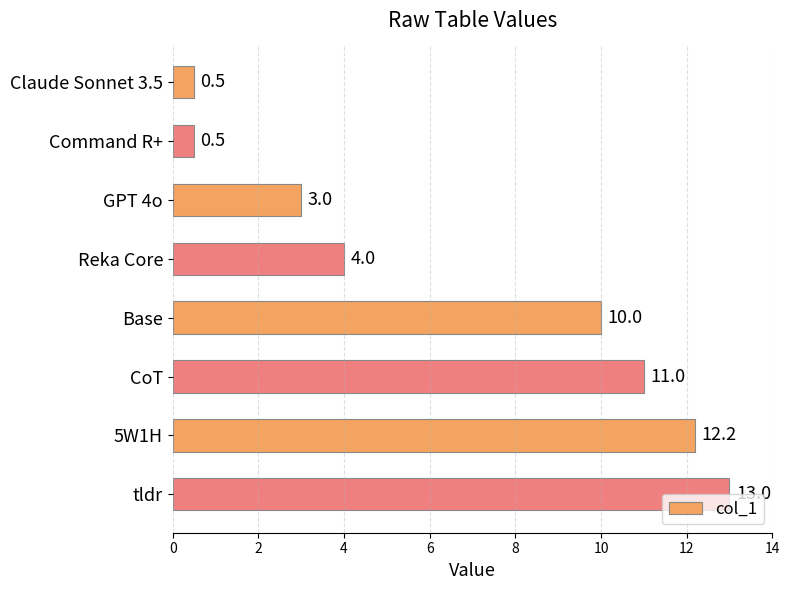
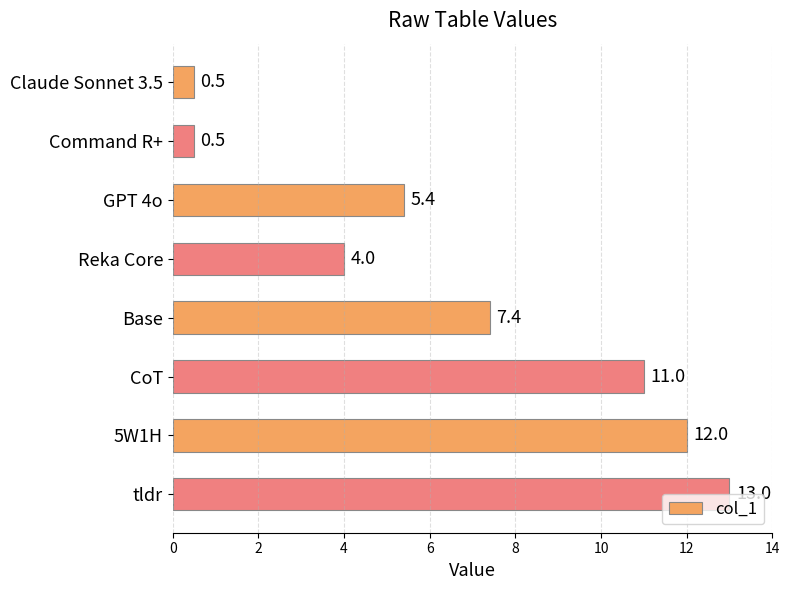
GPT 4o: 3.0 -> 5.4
Base: 10.0 -> 7.4
5W1H: 12.2 -> 12.0
